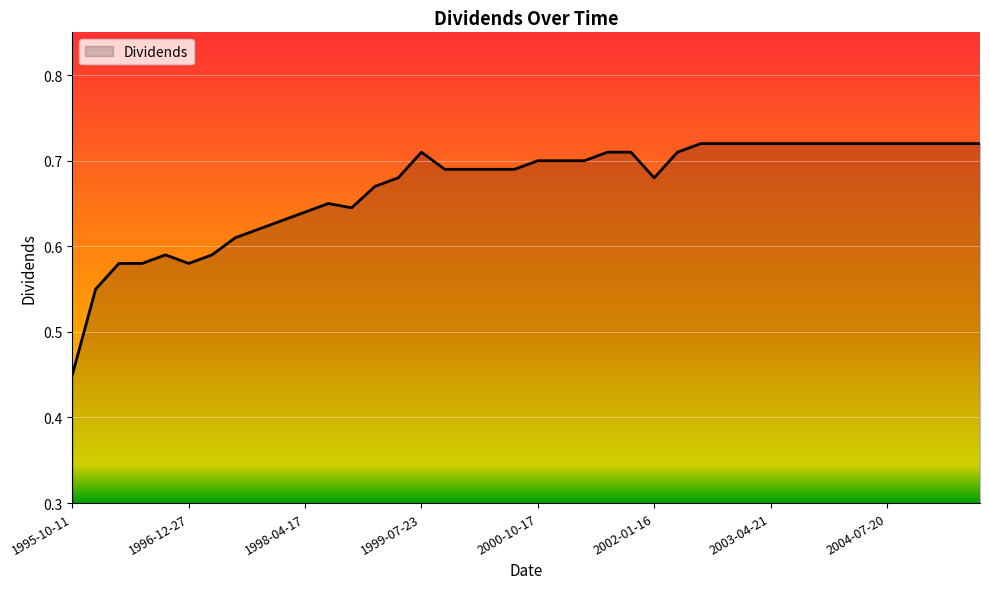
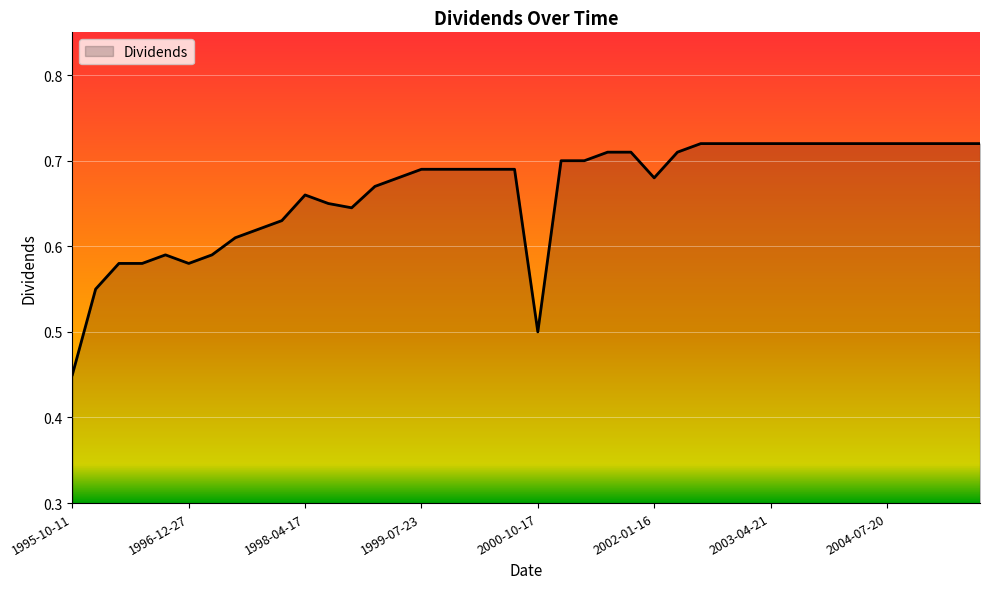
1998-04-17: 0.64 -> 0.66
1999-07-23: 0.71 -> 0.69
2000-10-17: 0.7 -> 0.5
